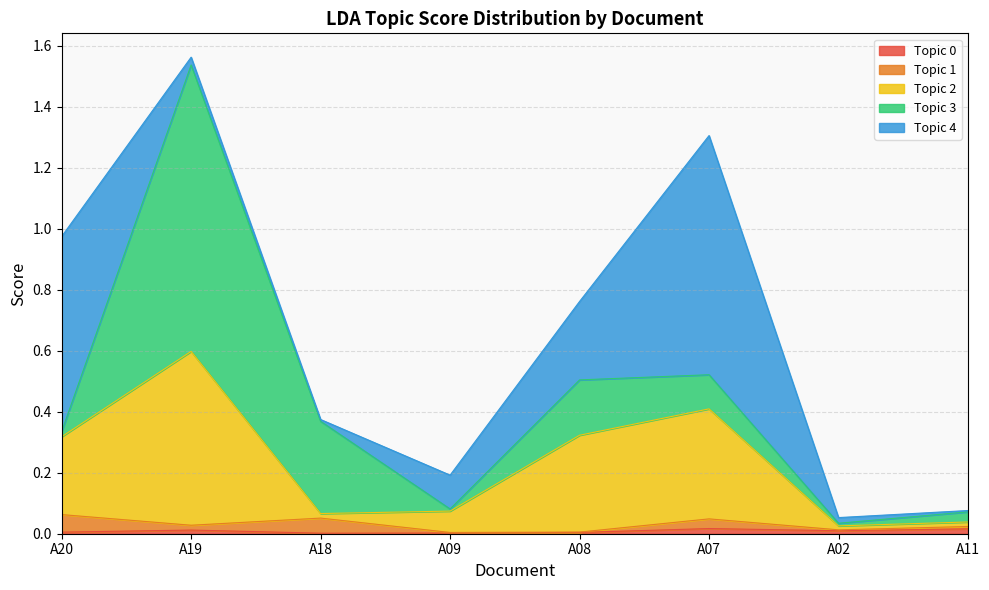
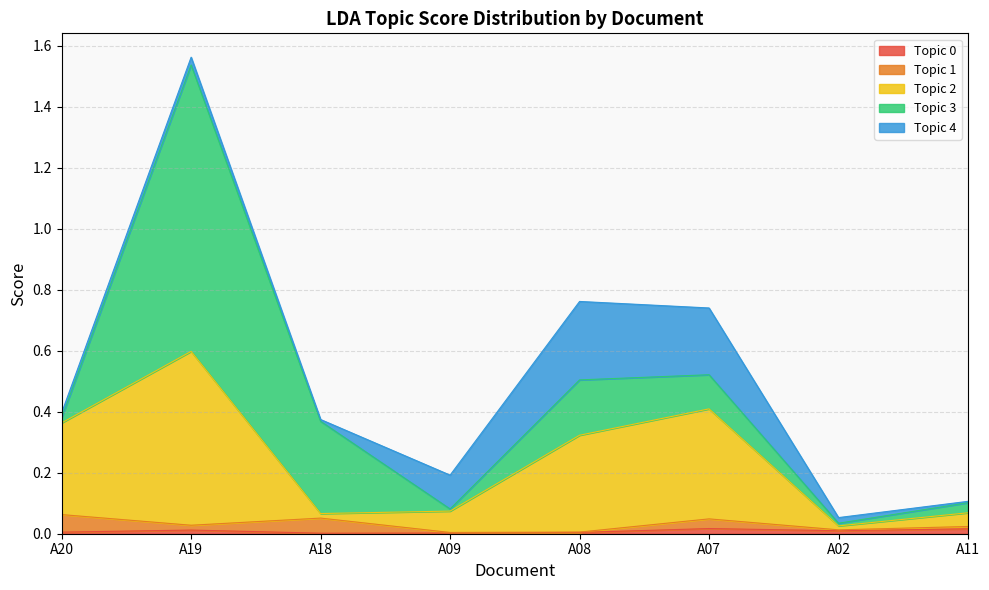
Topic 2, A20: 0.26 -> 0.30
Topic 4, A20: 0.64 -> 0.02
Topic 4, A07: 0.78 -> 0.22
Topic 2, A11: 0.01 -> 0.04
